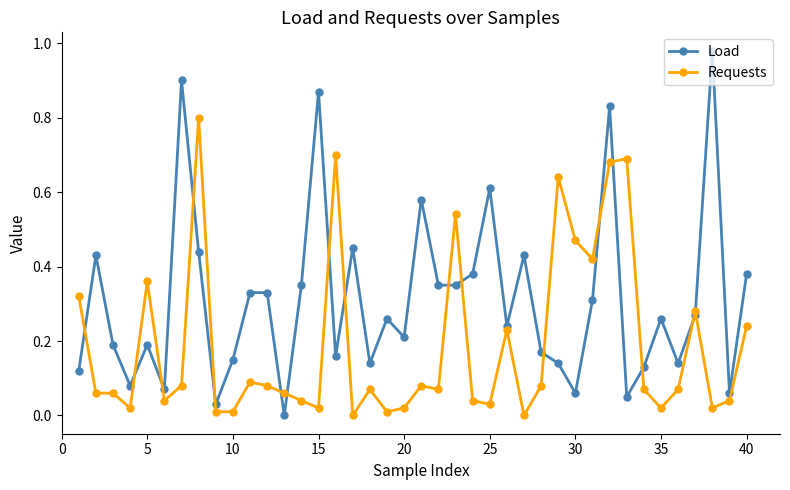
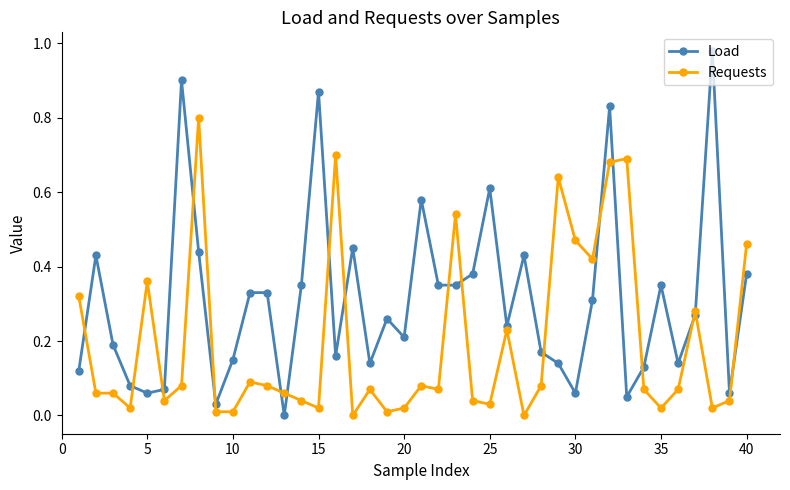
Load, 5: 0.19 -> 0.06
Load, 35: 0.26 -> 0.35
Requests, 40: 0.24 -> 0.46
